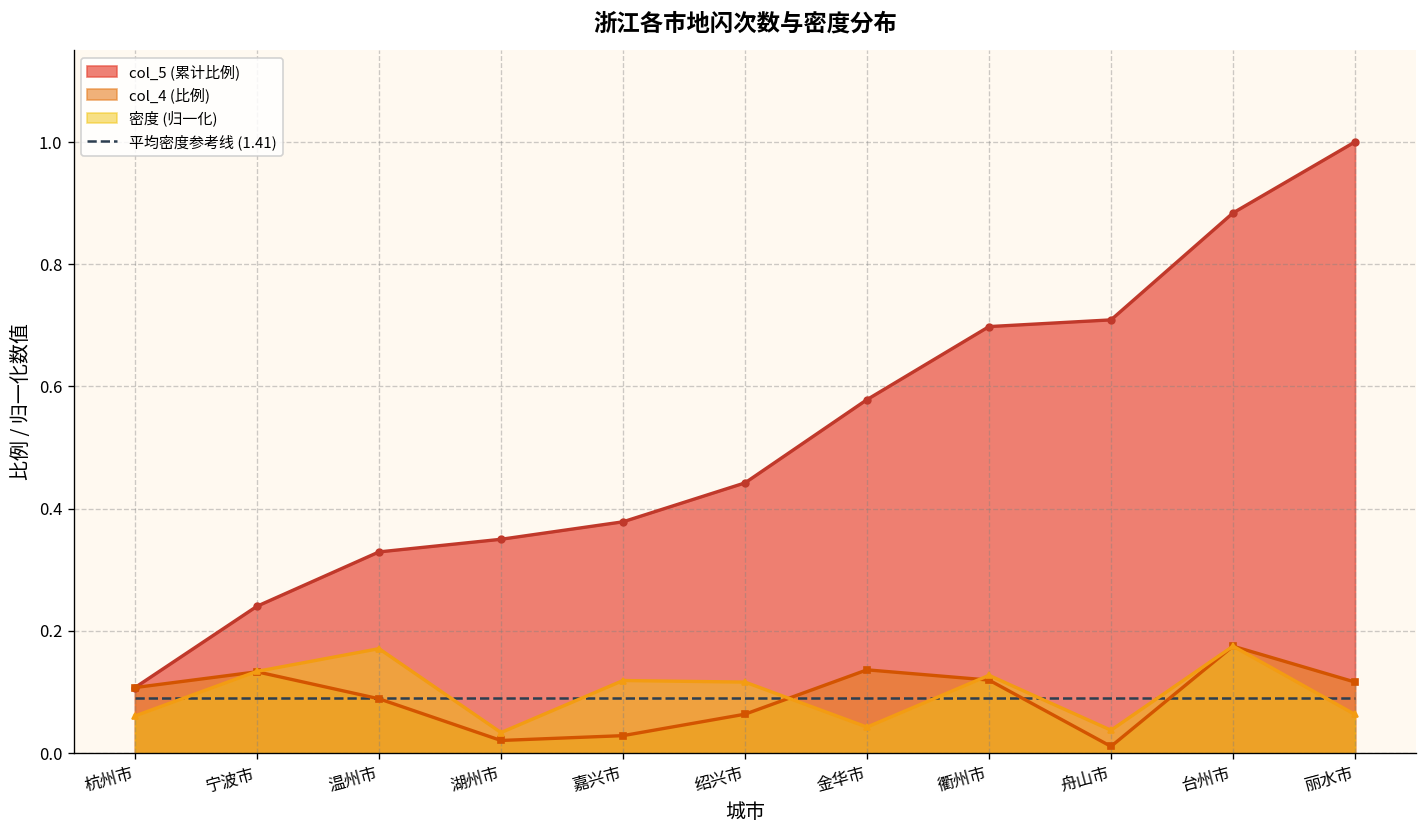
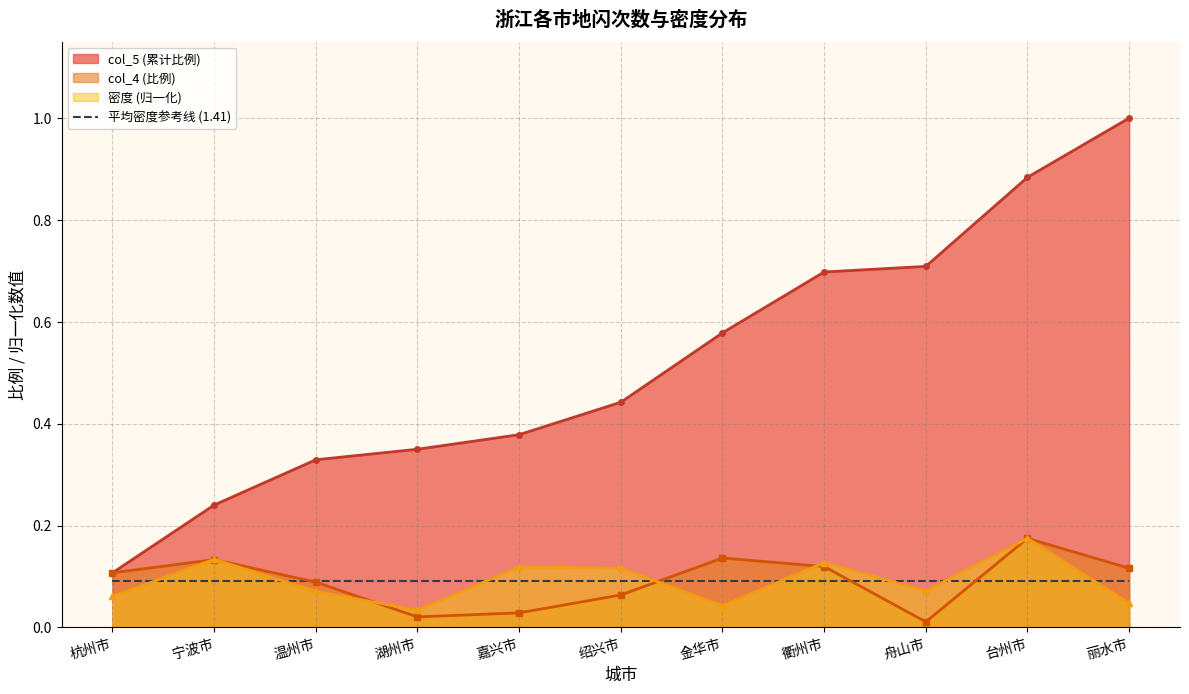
密度 (归一化), 温州市: 0.17 -> 0.07
密度 (归一化), 舟山市: 0.04 -> 0.07
密度 (归一化), 丽水市: 0.06 -> 0.05
